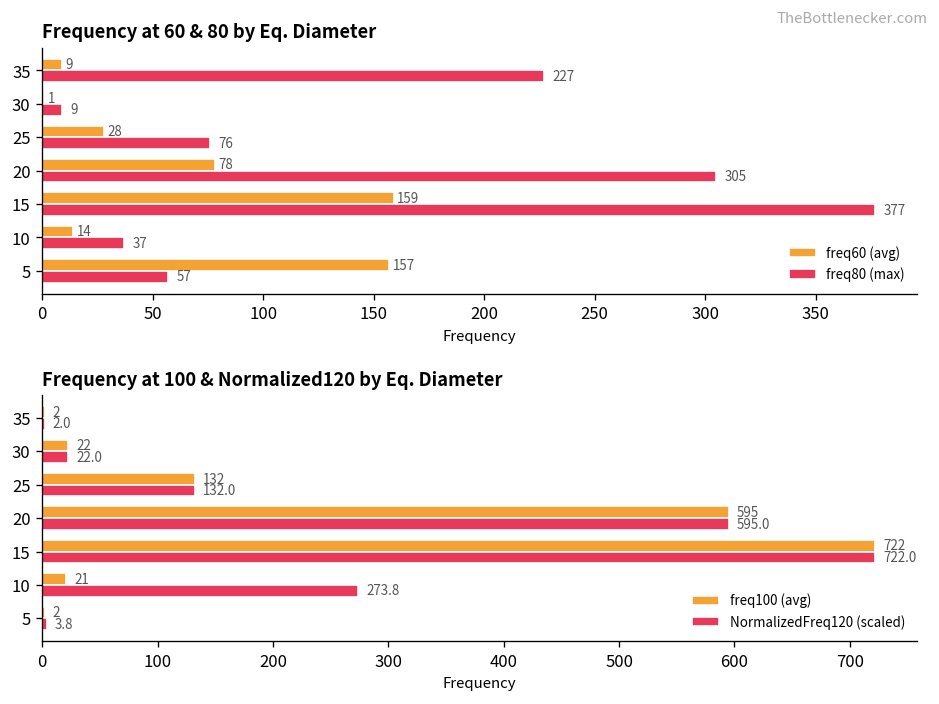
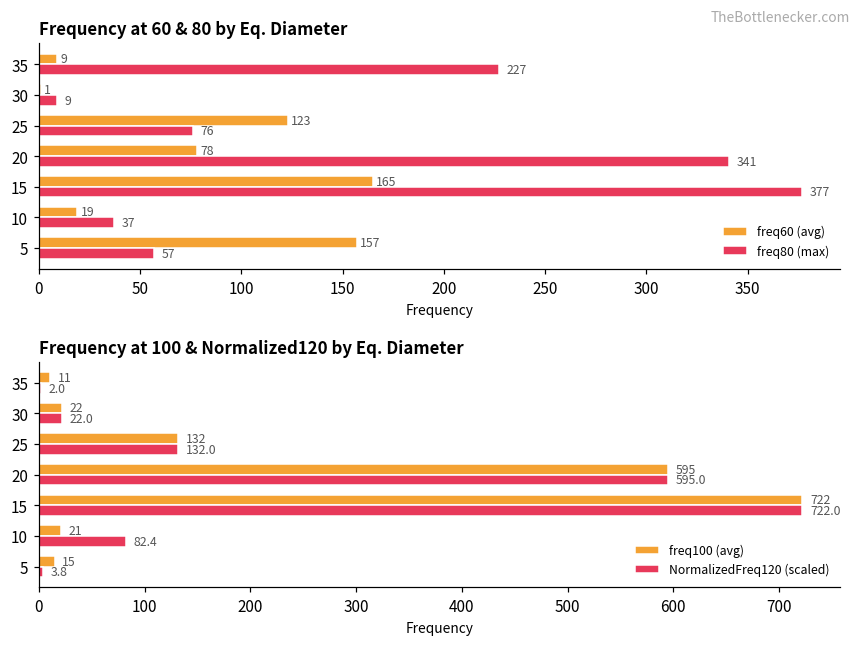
Frequency at 60 & 80 by Eq. Diameter, freq60 (avg), 25: 28 -> 123
Frequency at 60 & 80 by Eq. Diameter, freq80 (max), 20: 305 -> 341
Frequency at 60 & 80 by Eq. Diameter, freq60 (avg), 15: 159 -> 165
Frequency at 60 & 80 by Eq. Diameter, freq60 (avg), 10: 14 -> 19
Frequency at 100 & Normalized120 by Eq. Diameter, freq100 (avg), 35: 2 -> 11
Frequency at 100 & Normalized120 by Eq. Diameter, NormalizedFreq120 (scaled), 10: 273.8 -> 82.4
Frequency at 100 & Normalized120 by Eq. Diameter, freq100 (avg), 5: 2 -> 15
